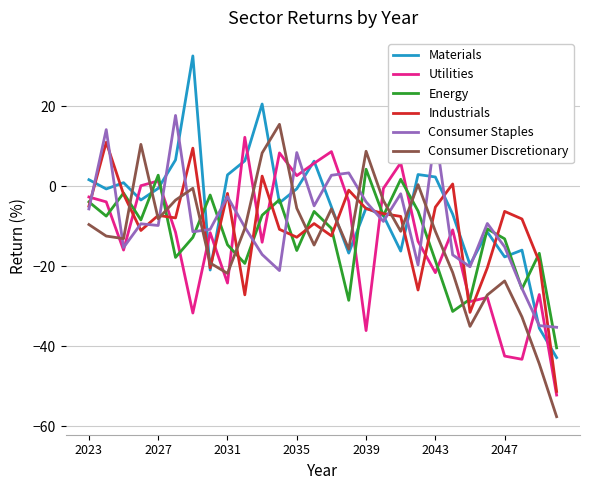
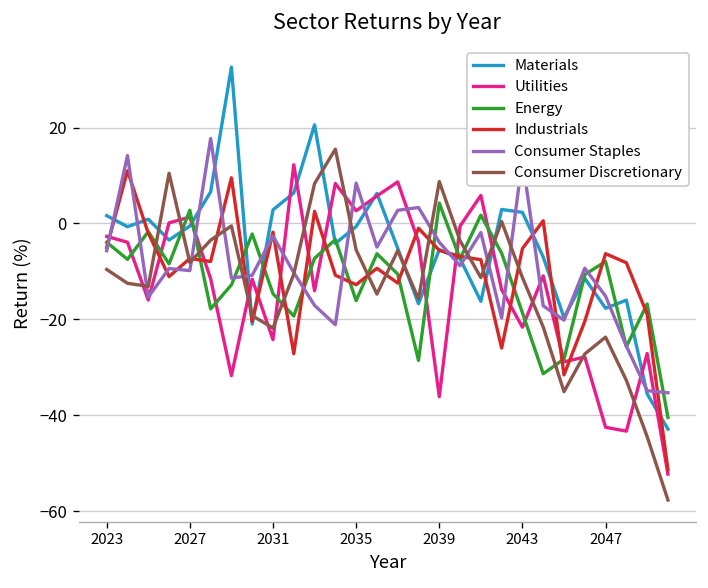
Energy, 2047: -13 -> -8
